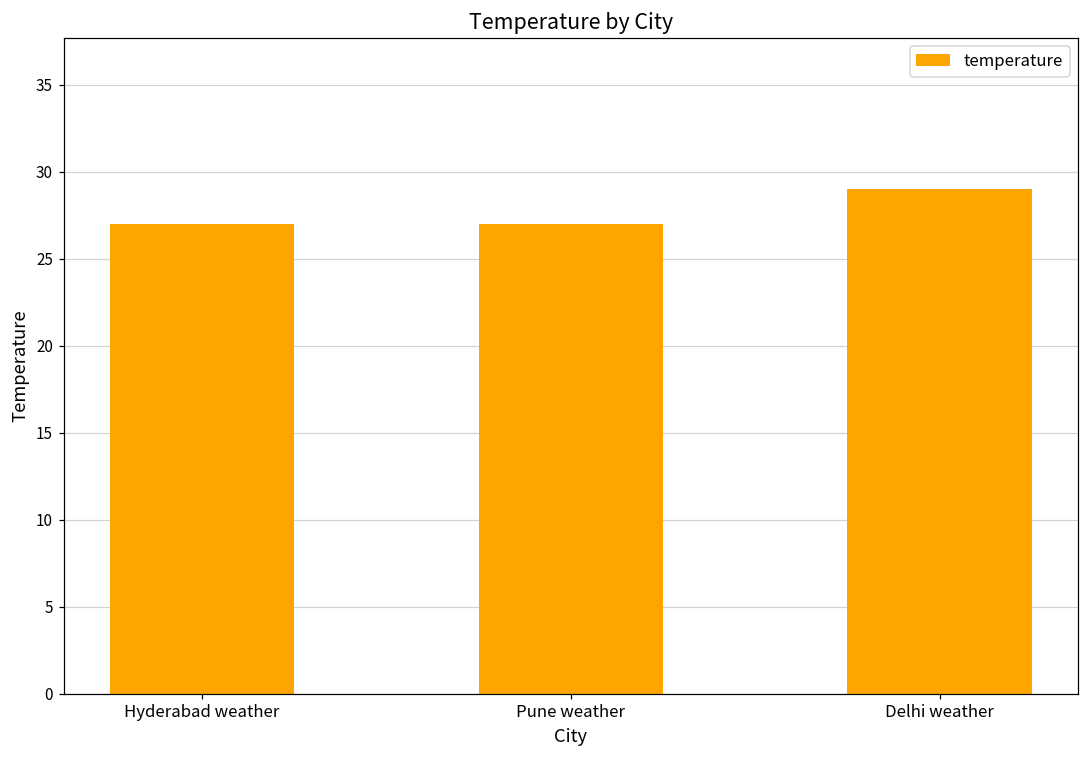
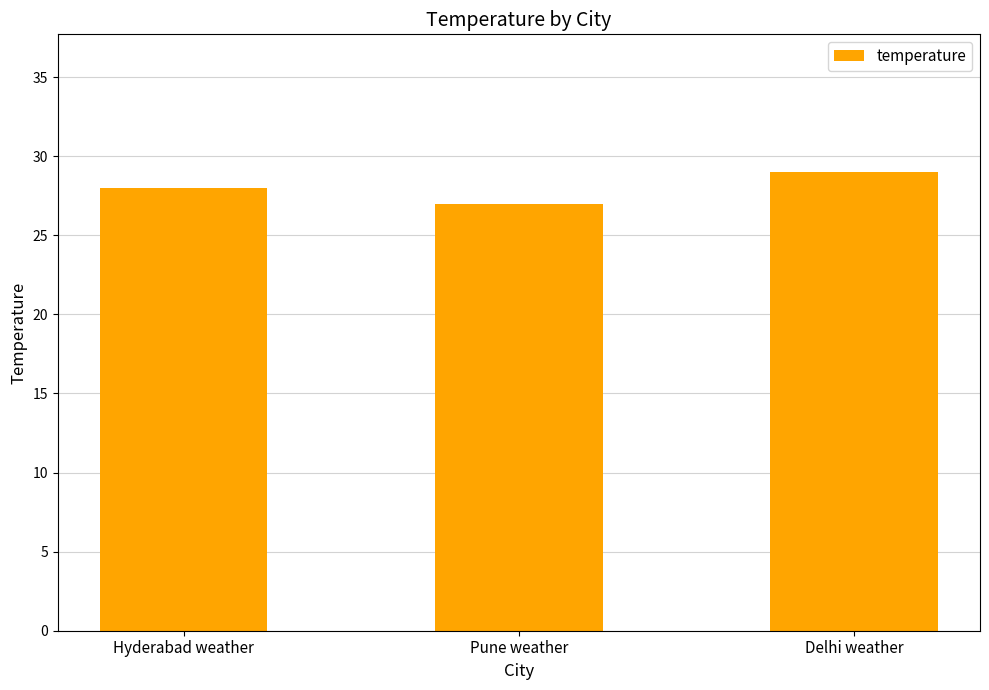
Hyderabad weather: 27 -> 28
